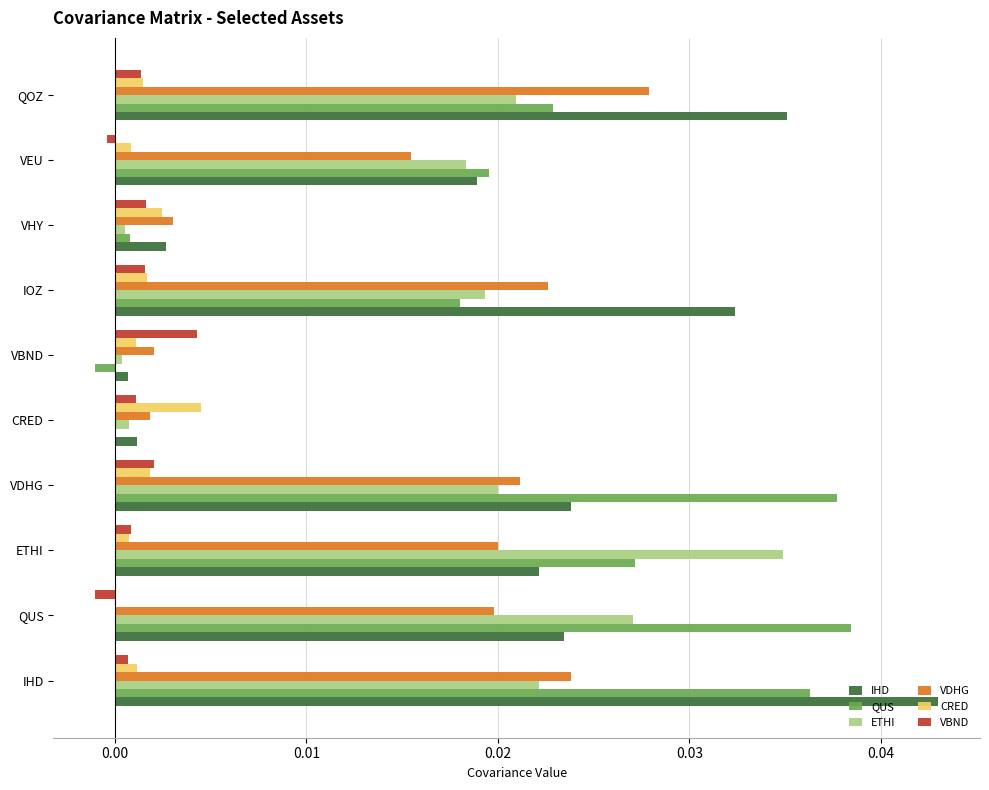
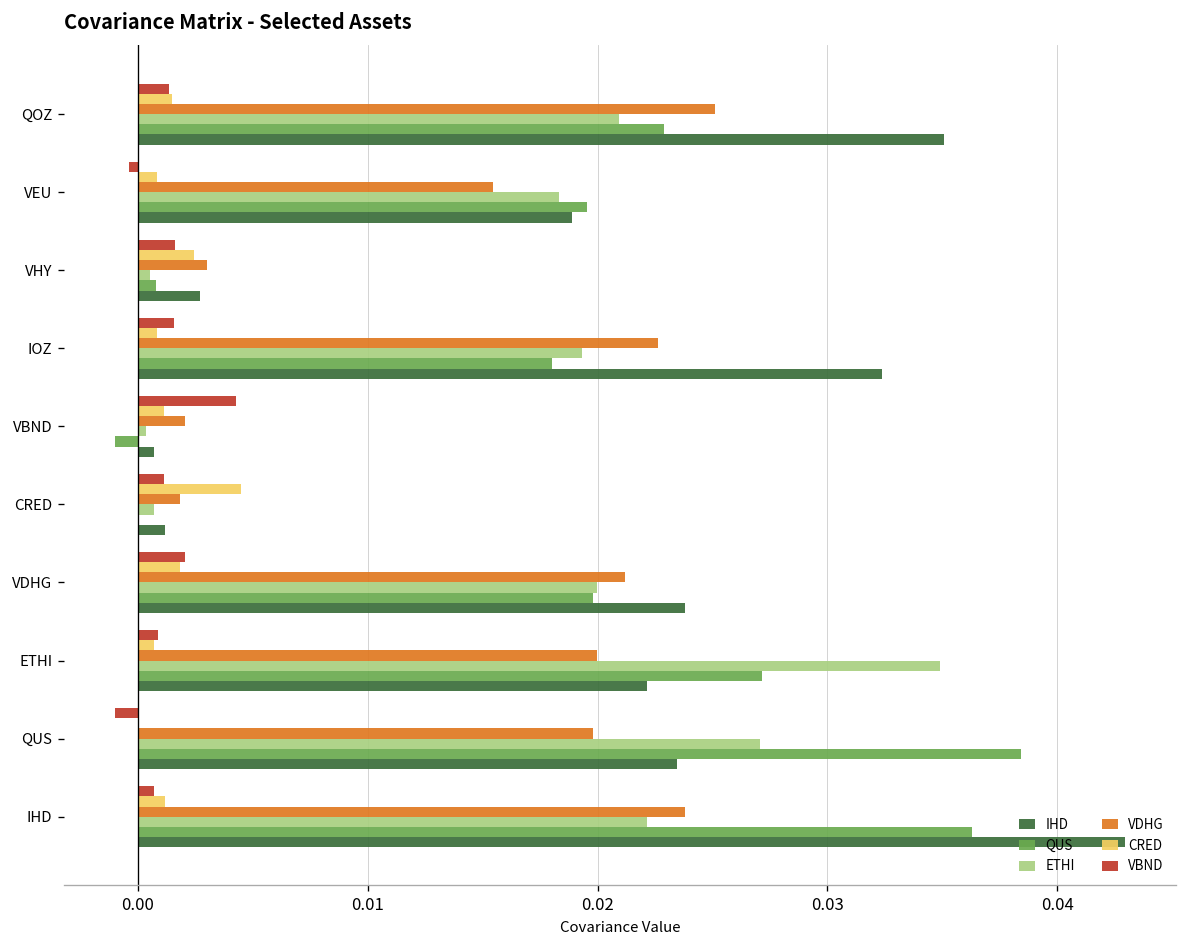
VDHG, QOZ: 0.0279 -> 0.0251
CRED, IOZ: 0.0016 -> 0.0008
QUS, VDHG: 0.0377 -> 0.0198
